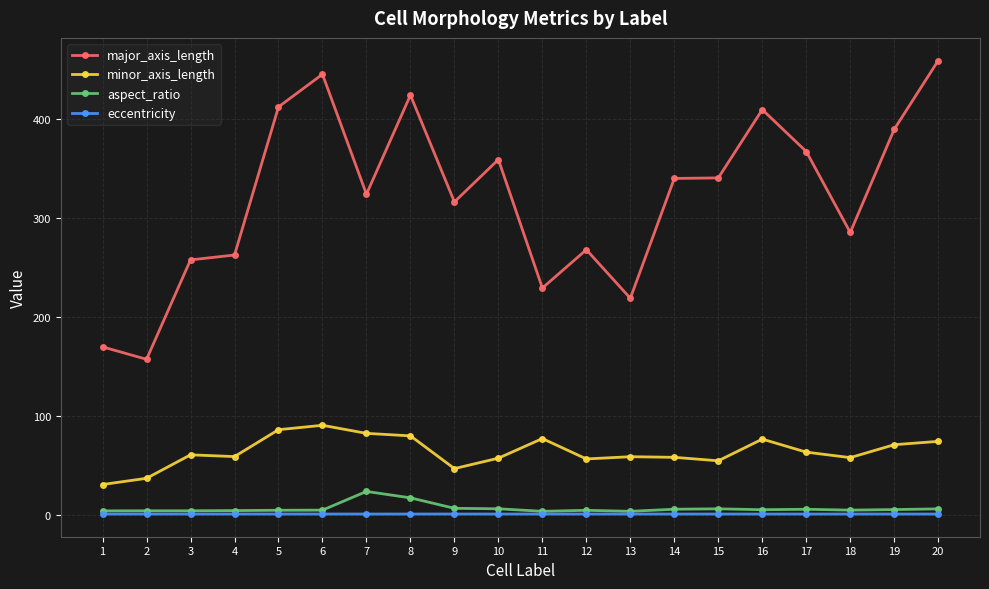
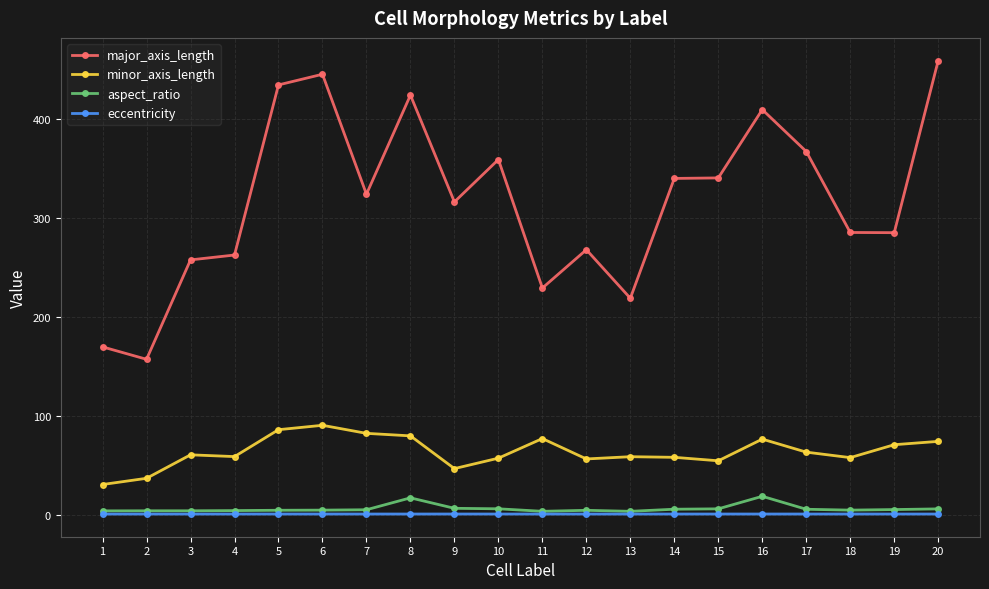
major_axis_length, 5: 410 -> 430
aspect_ratio, 7: 20 -> 10
aspect_ratio, 16: 10 -> 20
major_axis_length, 19: 390 -> 280
